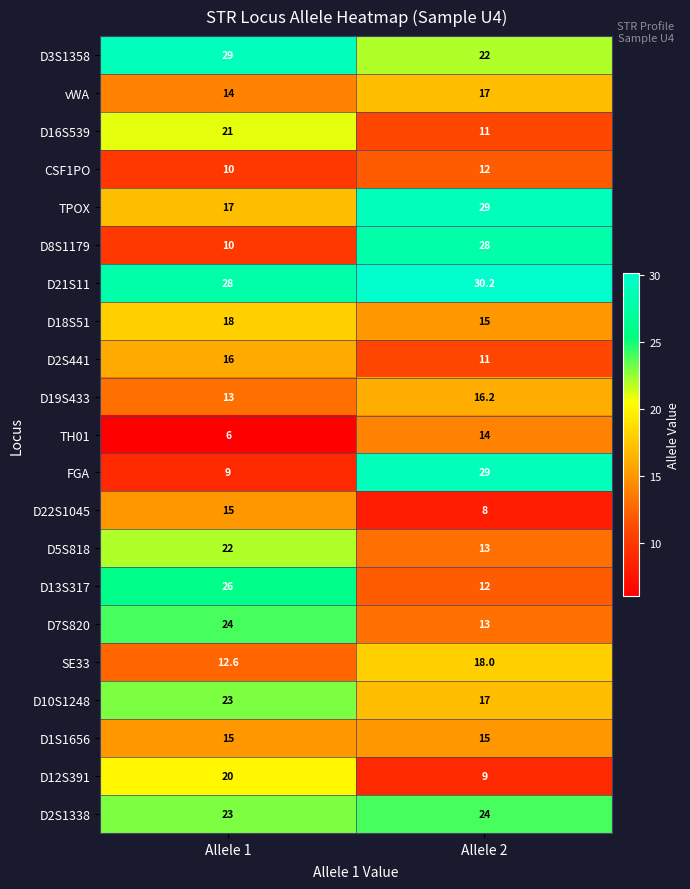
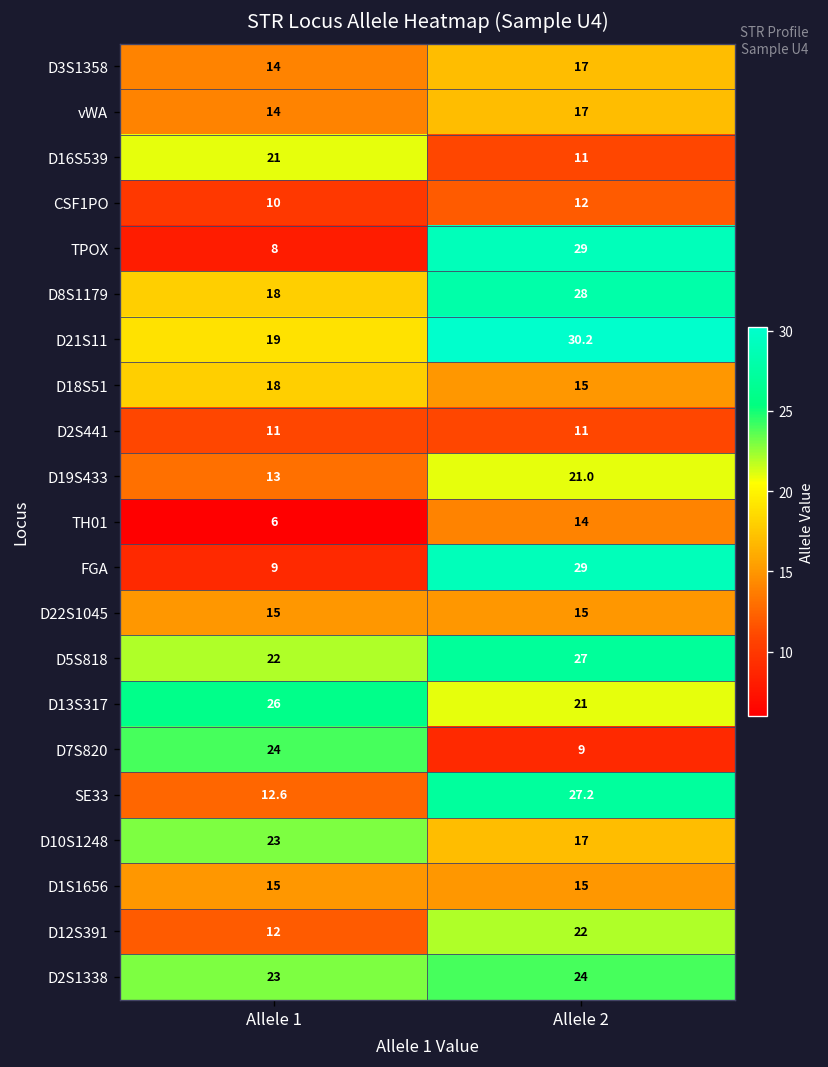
D3S1358, Allele 1: 29 -> 14
D3S1358, Allele 2: 22 -> 17
TPOX, Allele 1: 17 -> 8
D8S1179, Allele 1: 10 -> 18
D21S11, Allele 1: 28 -> 19
D2S441, Allele 1: 16 -> 11
D19S433, Allele 2: 16.2 -> 21.0
D22S1045, Allele 2: 8 -> 15
D5S818, Allele 2: 13 -> 27
D13S317, Allele 2: 12 -> 21
D7S820, Allele 2: 13 -> 9
SE33, Allele 2: 18.0 -> 27.2
D12S391, Allele 1: 20 -> 12
D12S391, Allele 2: 9 -> 22
